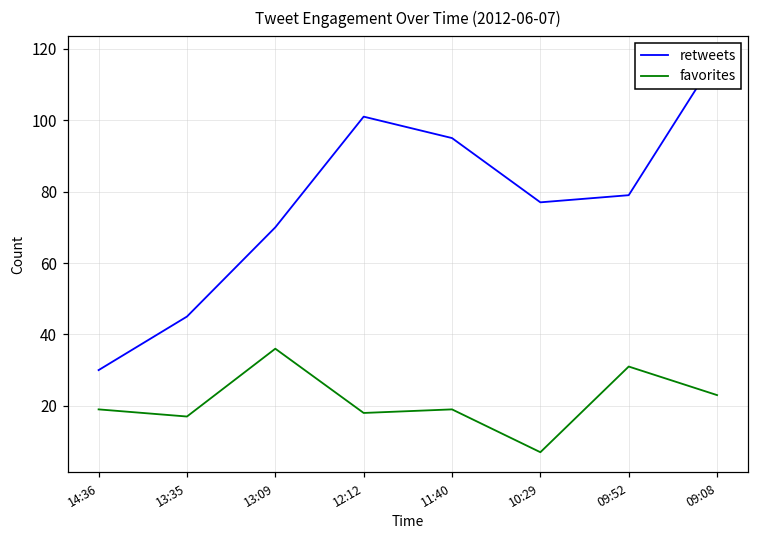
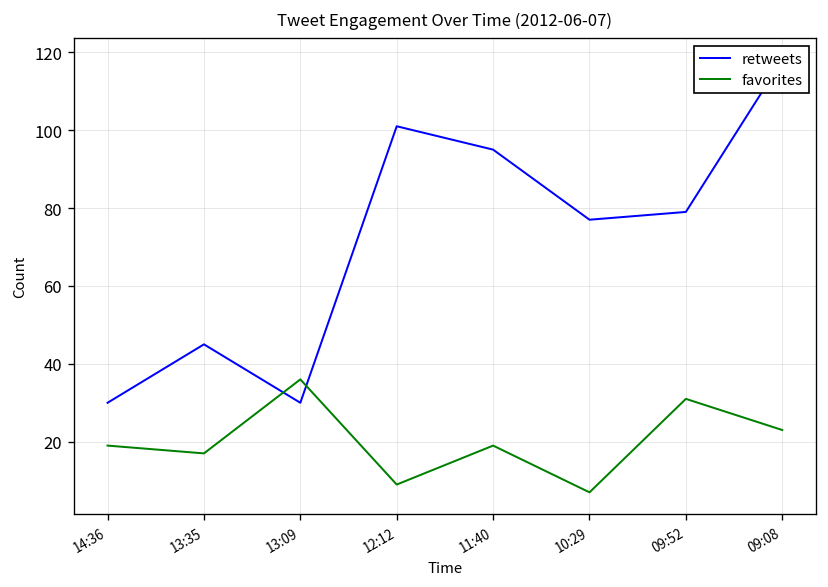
retweets, 13:09: 70 -> 30
favorites, 12:12: 18 -> 9
